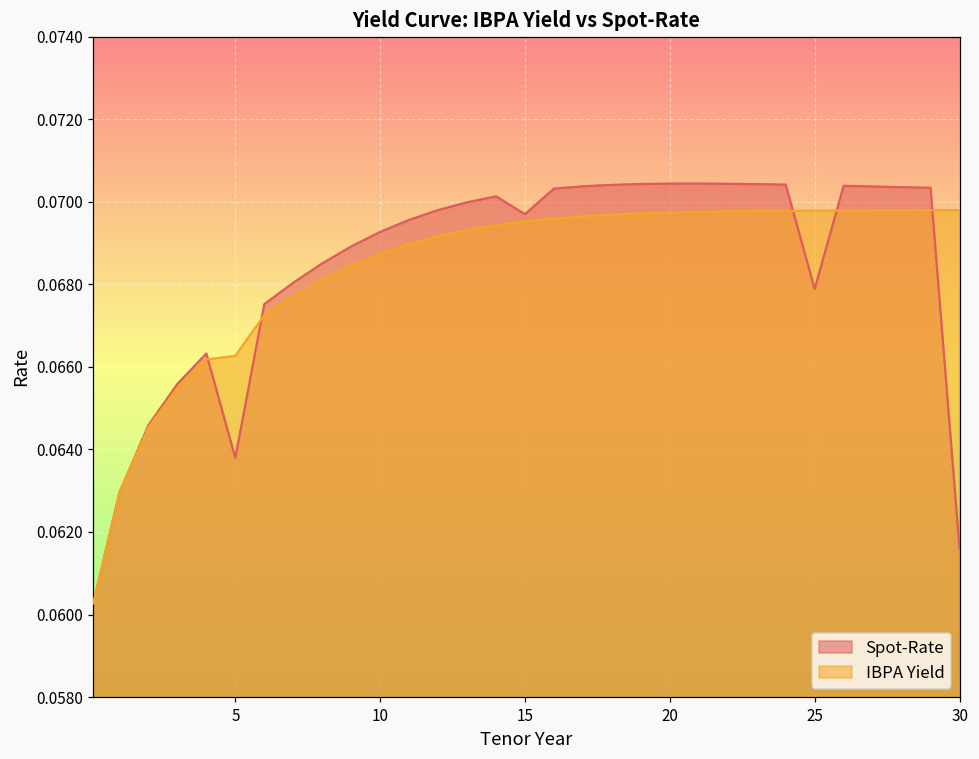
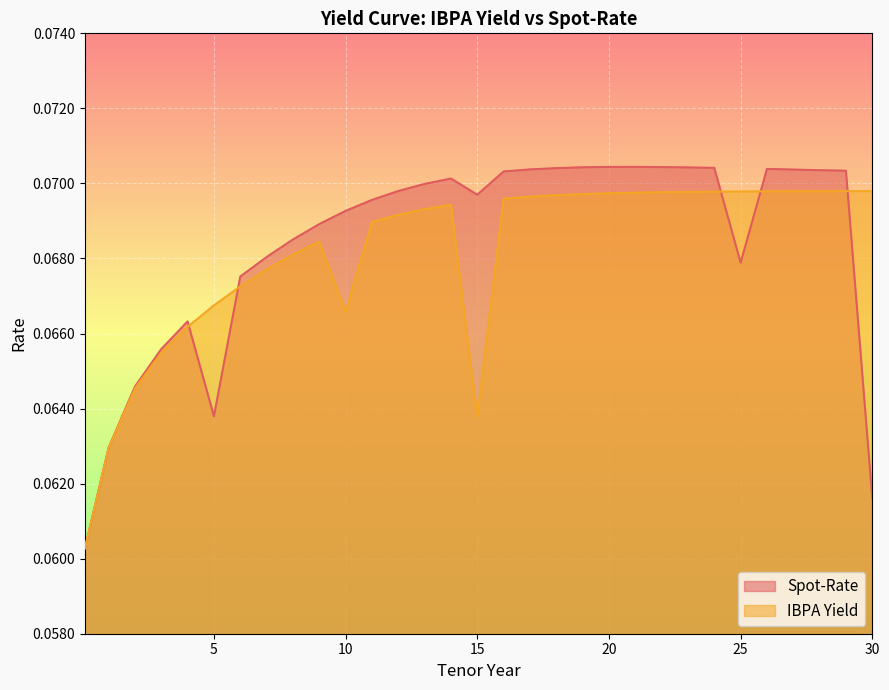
IBPA Yield, 5: 0.0663 -> 0.0667
IBPA Yield, 10: 0.0687 -> 0.0666
IBPA Yield, 15: 0.0695 -> 0.0638
